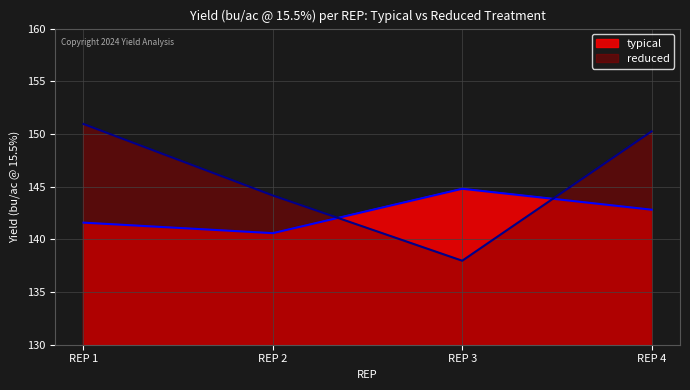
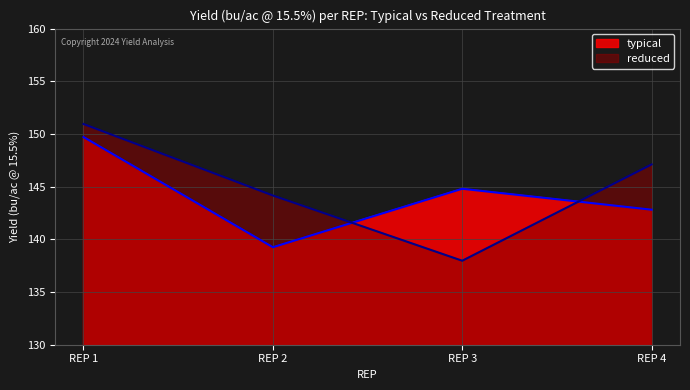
typical, REP 1: 141.6 -> 149.7
typical, REP 2: 140.6 -> 139.3
reduced, REP 4: 150.2 -> 147.1
